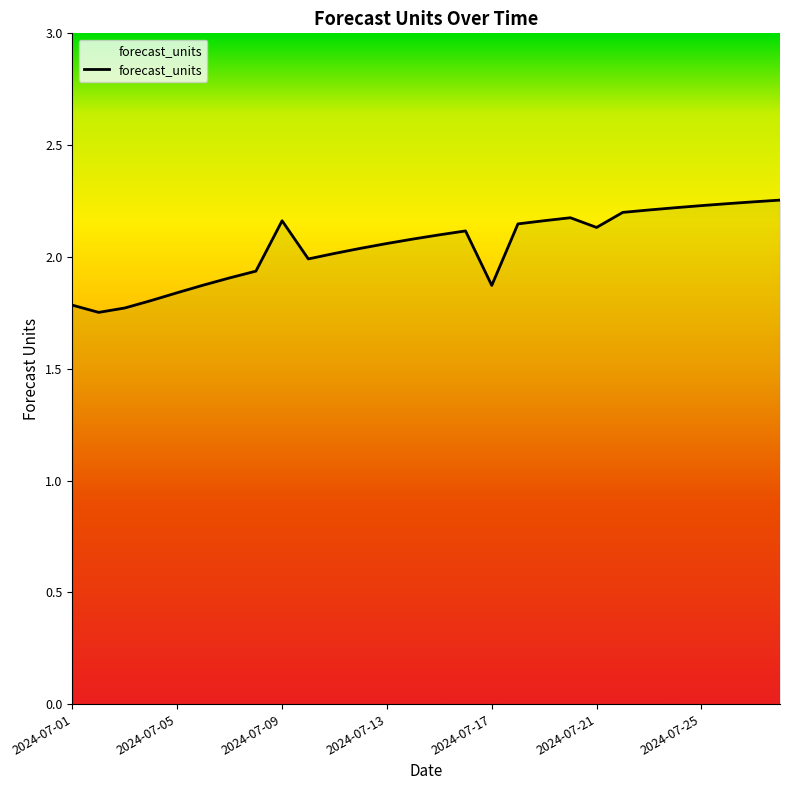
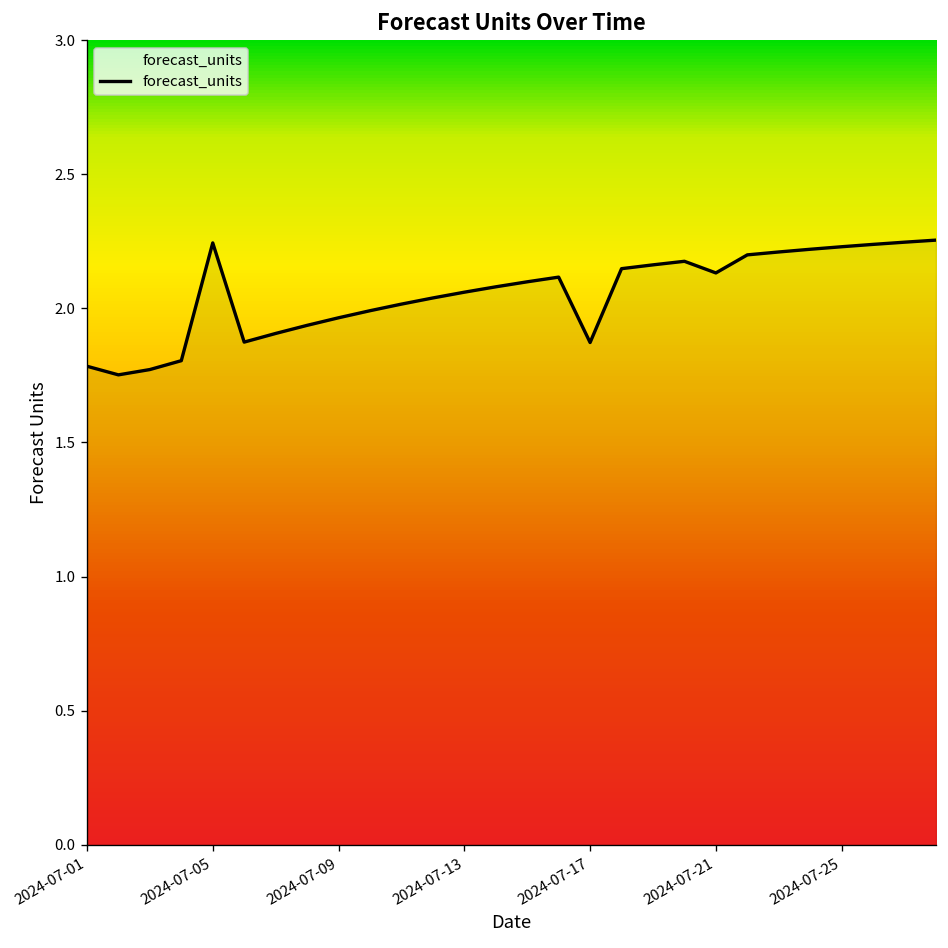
2024-07-05: 1.84 -> 2.24
2024-07-09: 2.16 -> 1.96
